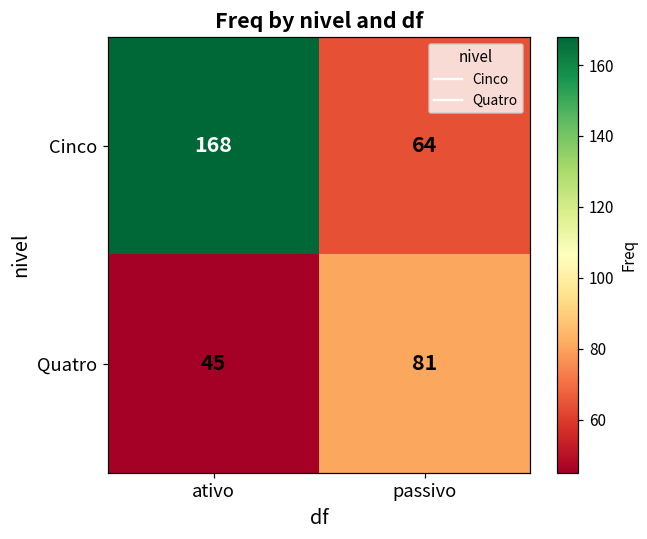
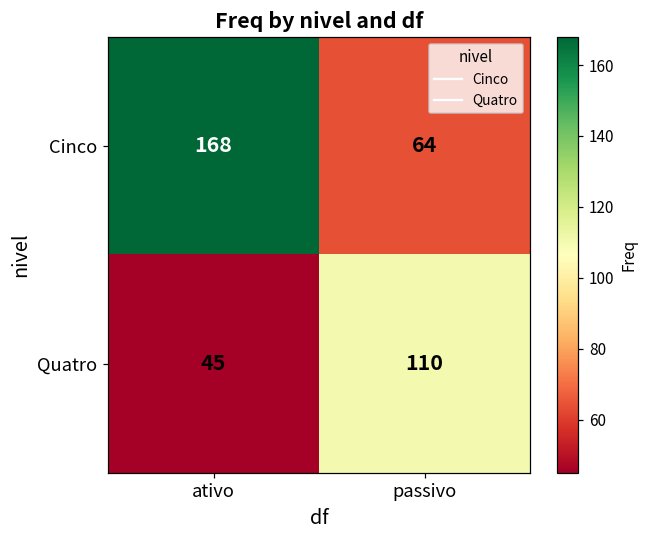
Quatro, passivo: 81 -> 110
